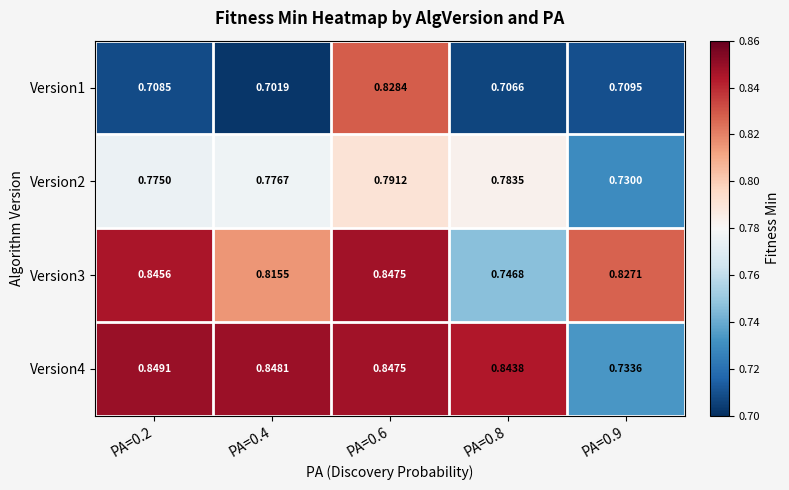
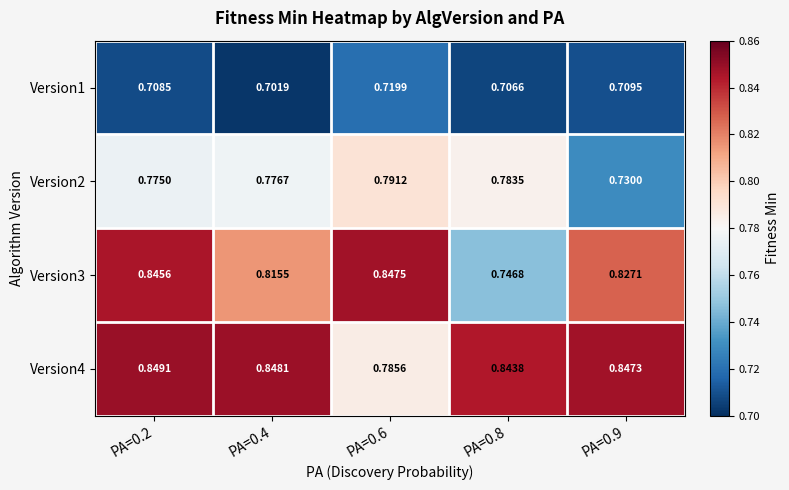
Version1, PA=0.6: 0.8284 -> 0.7199
Version4, PA=0.6: 0.8475 -> 0.7856
Version4, PA=0.9: 0.7336 -> 0.8473
